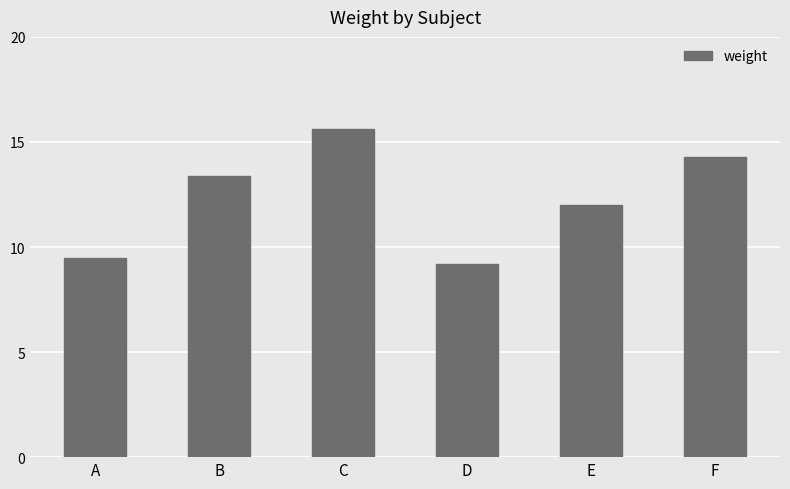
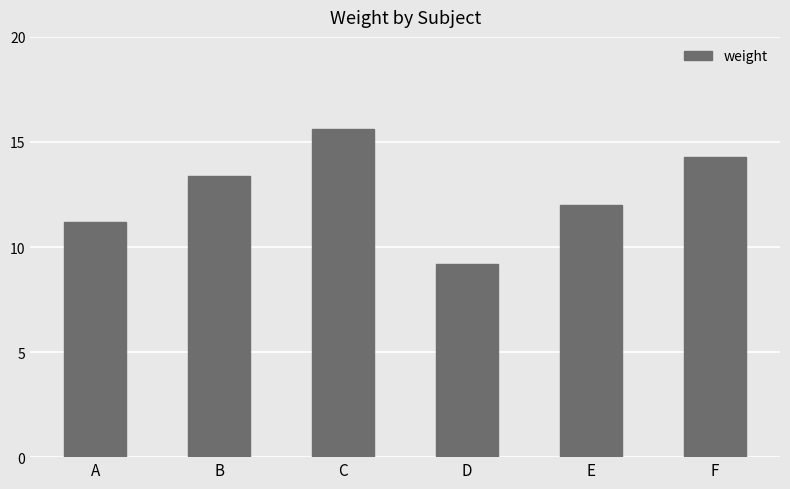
A: 9.5 -> 11.2
